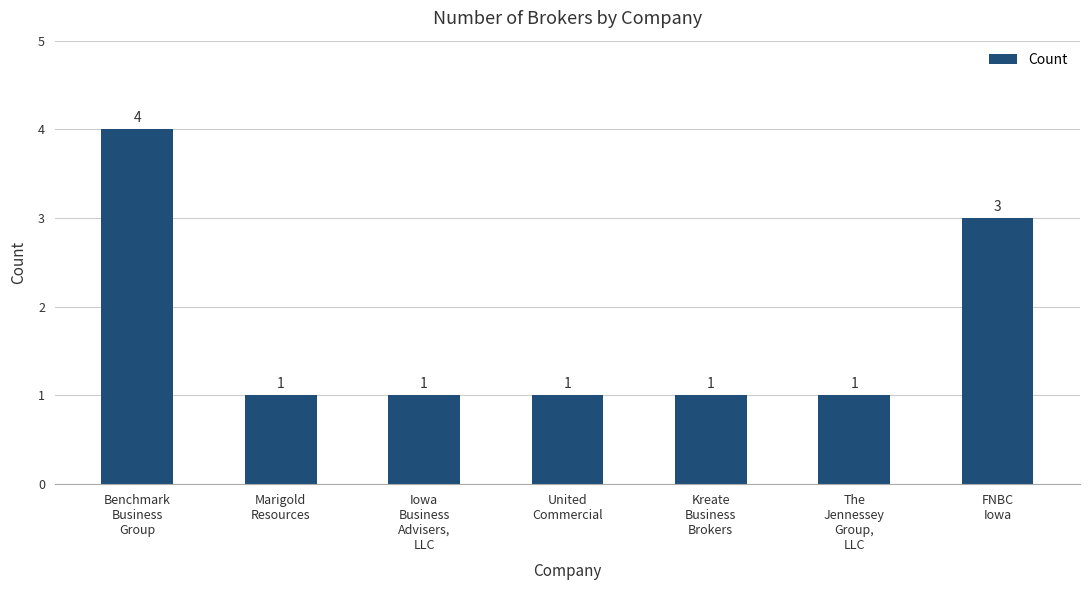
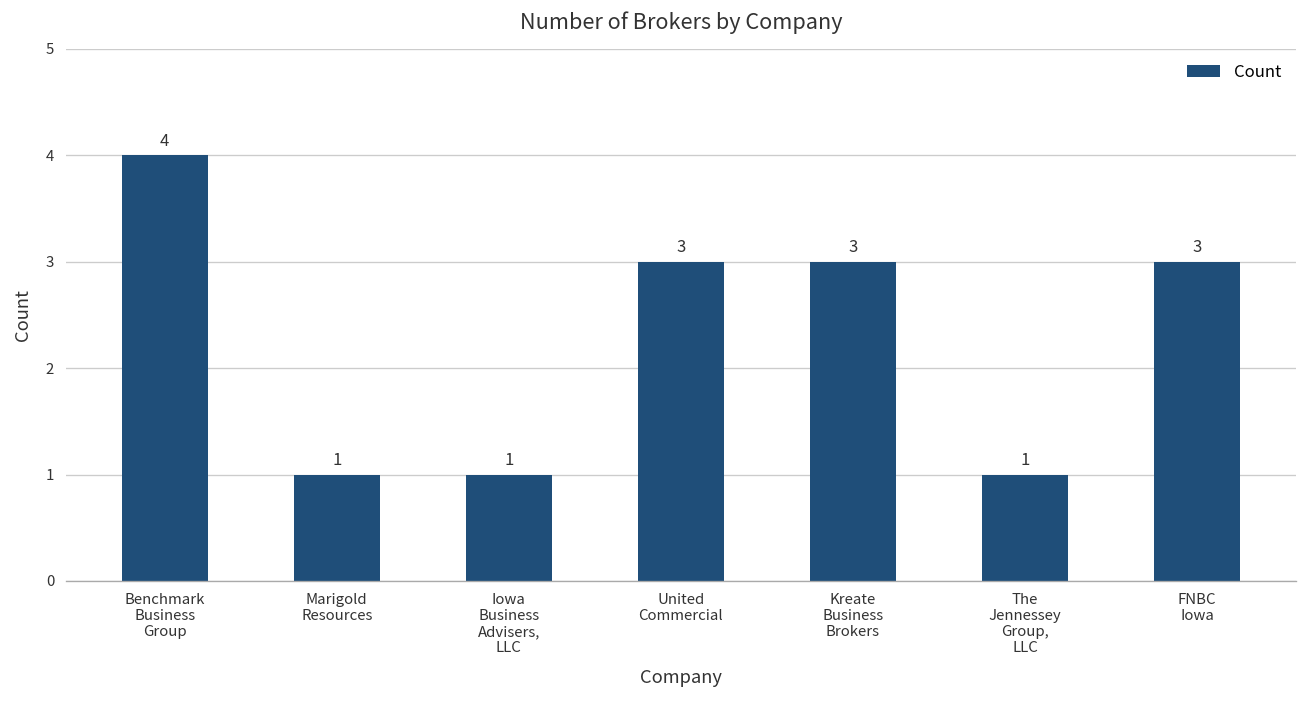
United Commercial: 1 -> 3
Kreate Business Brokers: 1 -> 3
